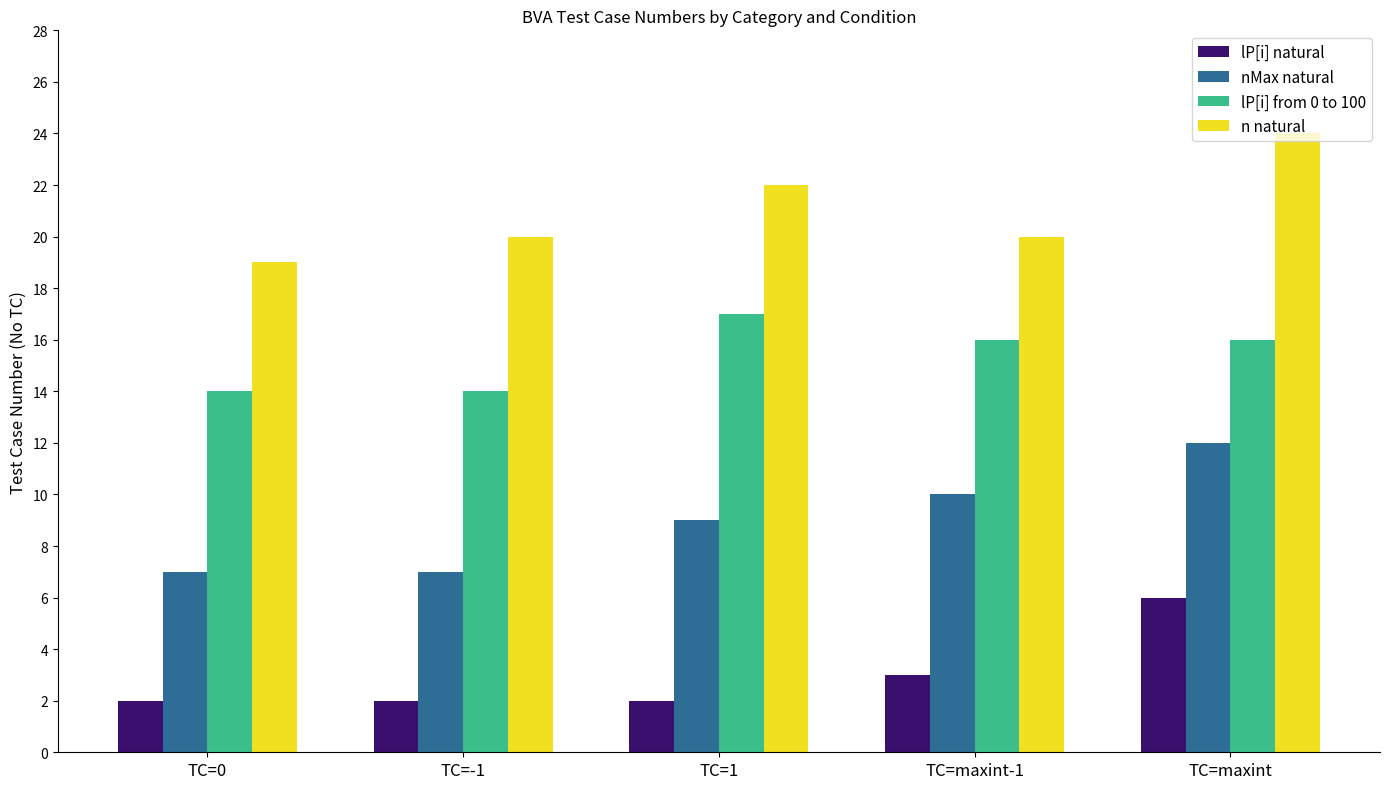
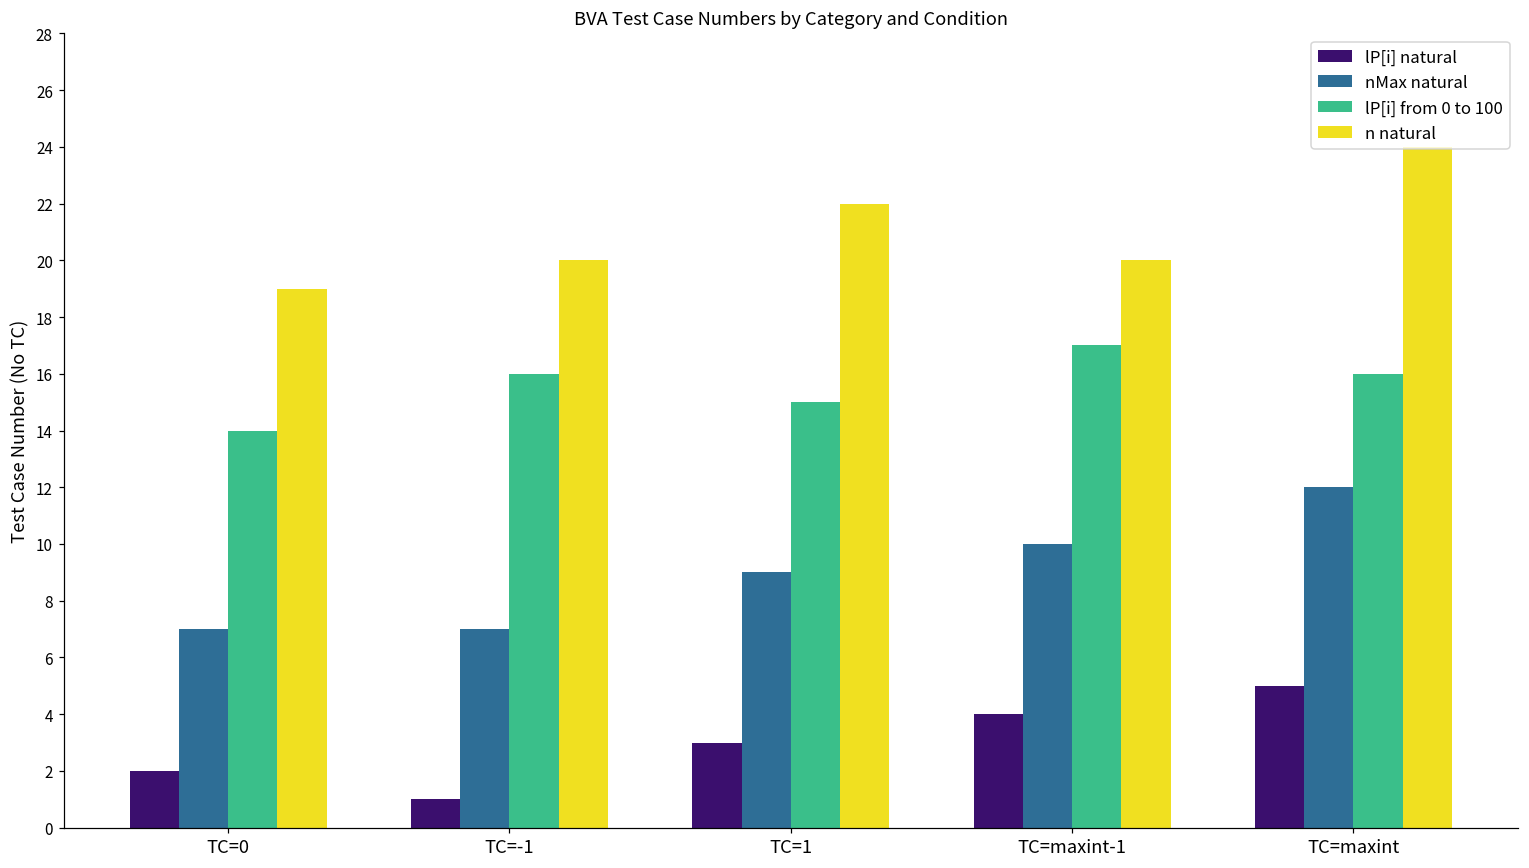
lP[i] natural, TC=-1: 2 -> 1
lP[i] from 0 to 100, TC=-1: 14 -> 16
lP[i] natural, TC=1: 2 -> 3
lP[i] from 0 to 100, TC=1: 17 -> 15
lP[i] natural, TC=maxint-1: 3 -> 4
lP[i] from 0 to 100, TC=maxint-1: 16 -> 17
lP[i] natural, TC=maxint: 6 -> 5
